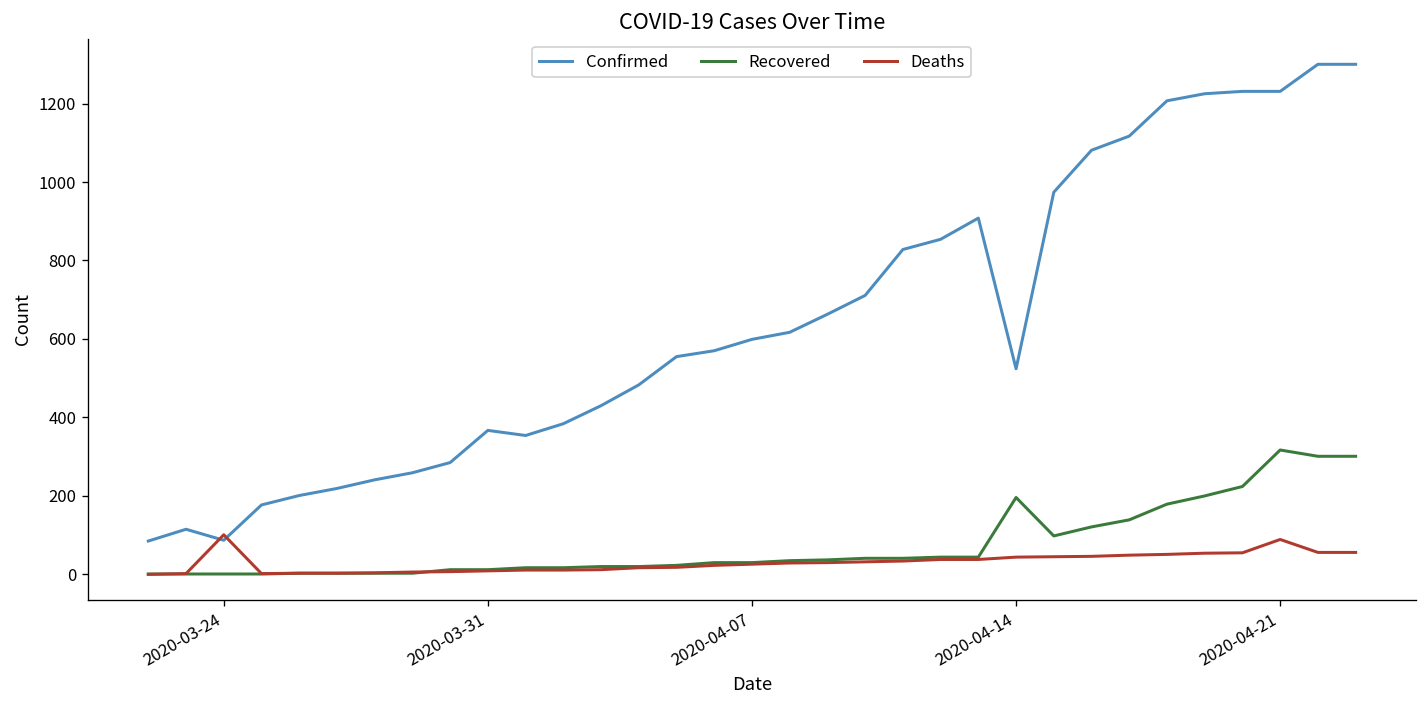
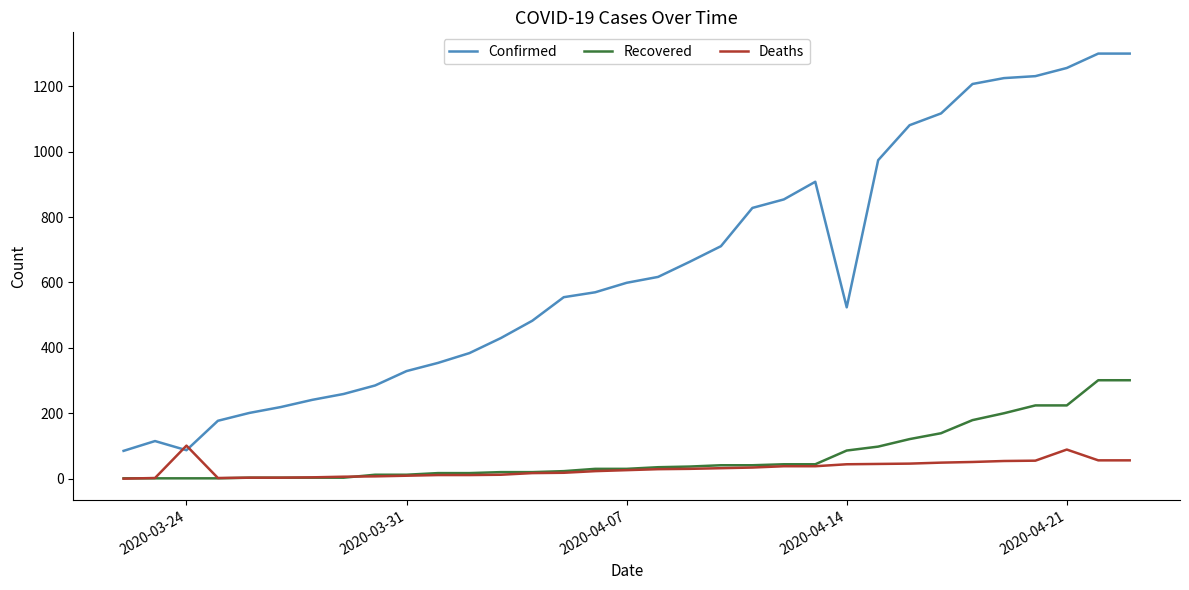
Confirmed, 2020-03-31: 370 -> 330
Recovered, 2020-04-14: 200 -> 90
Confirmed, 2020-04-21: 1230 -> 1260
Recovered, 2020-04-21: 320 -> 220
